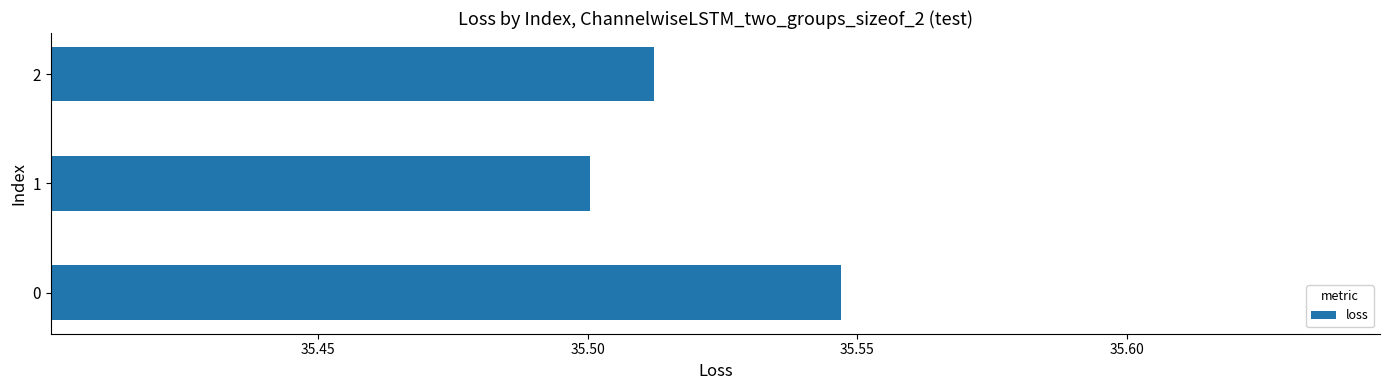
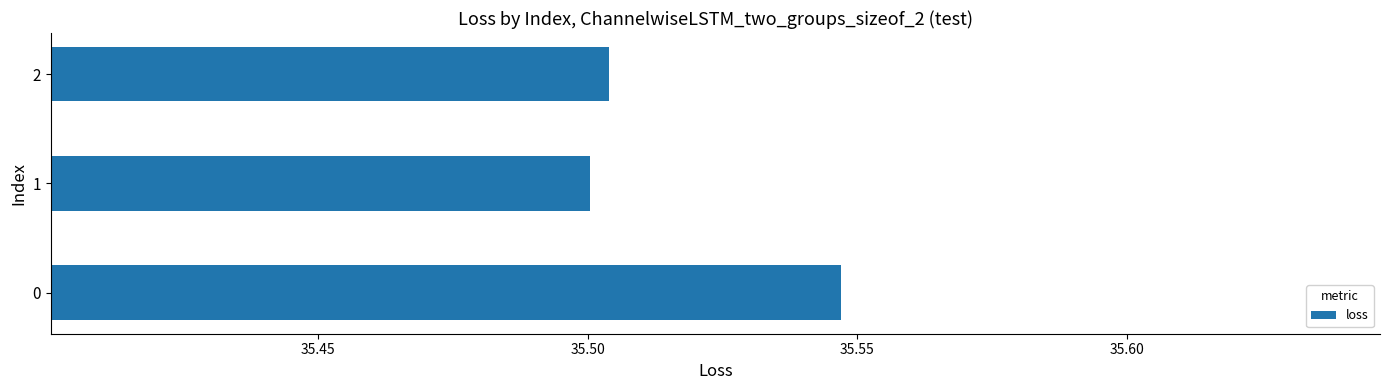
2: 35.512 -> 35.504
